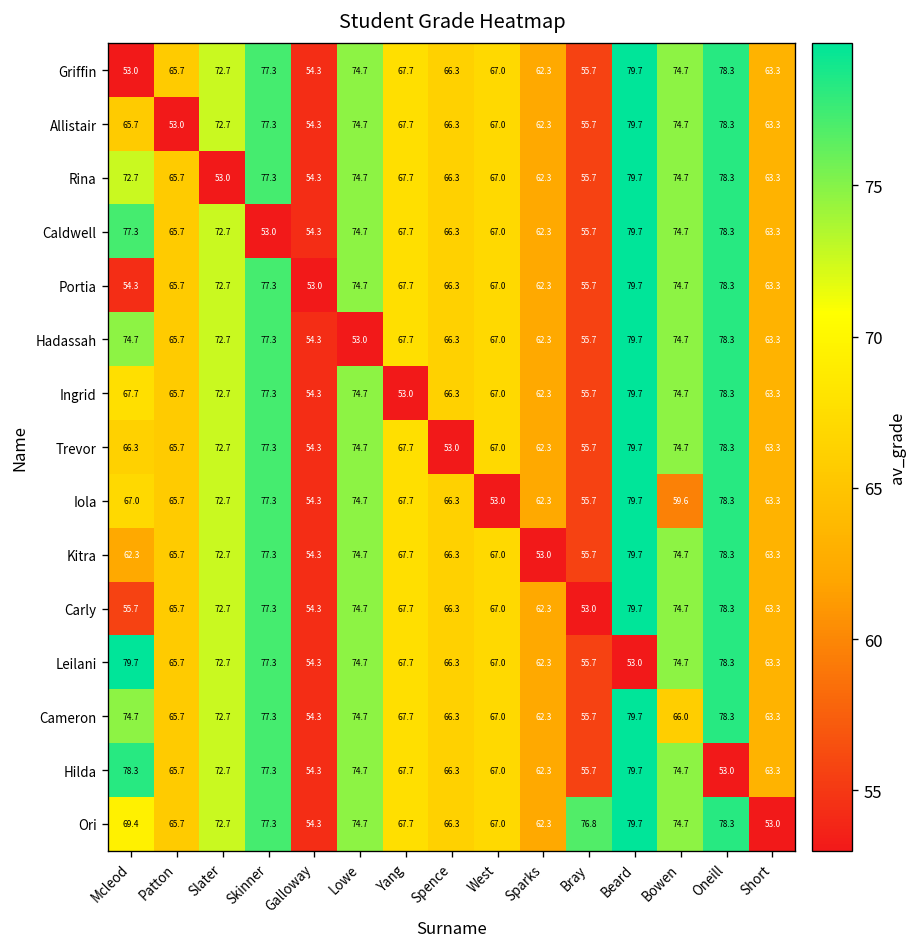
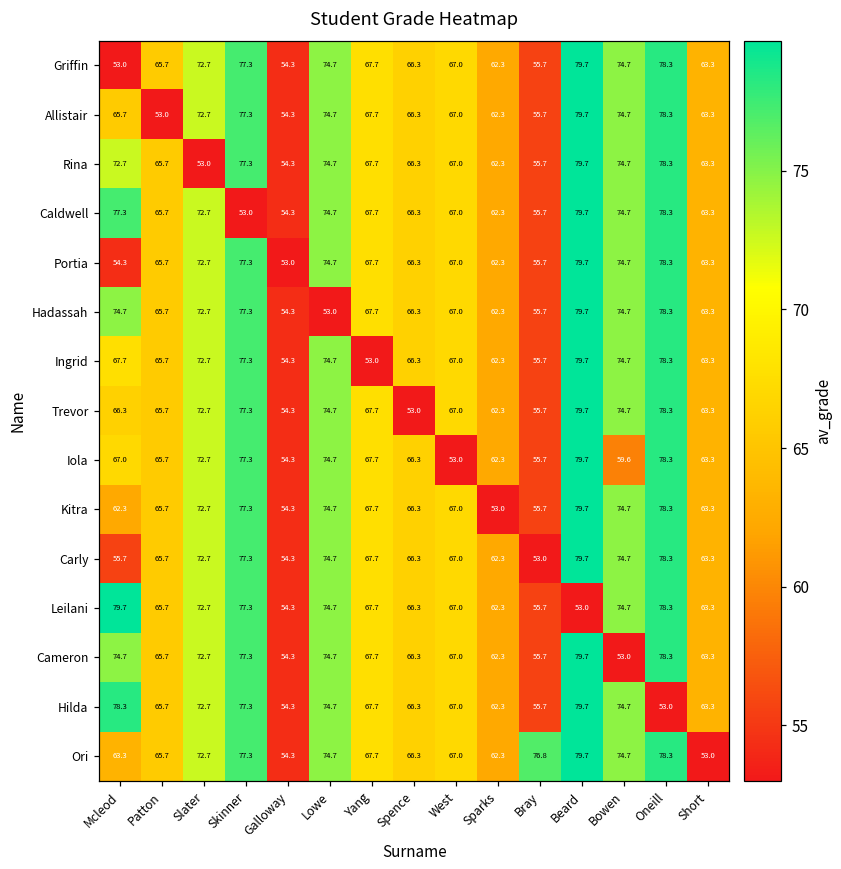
Cameron, Bowen: 66.0 -> 53.0
Ori, Mcleod: 69.4 -> 63.3
